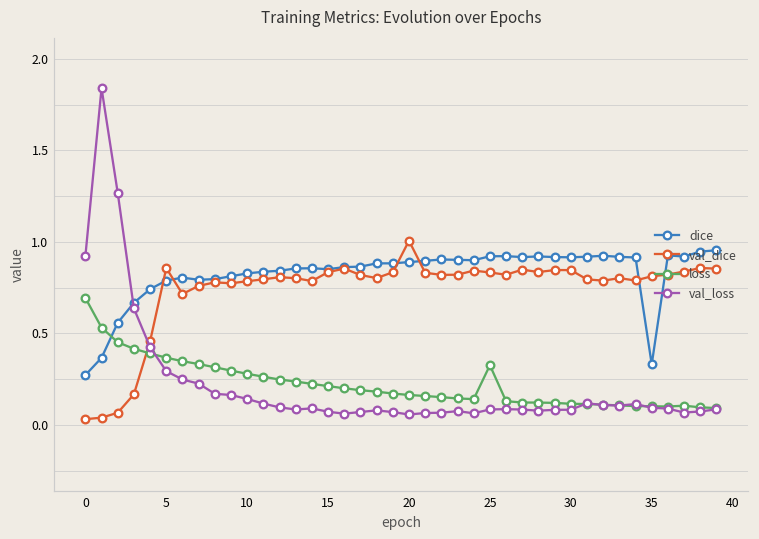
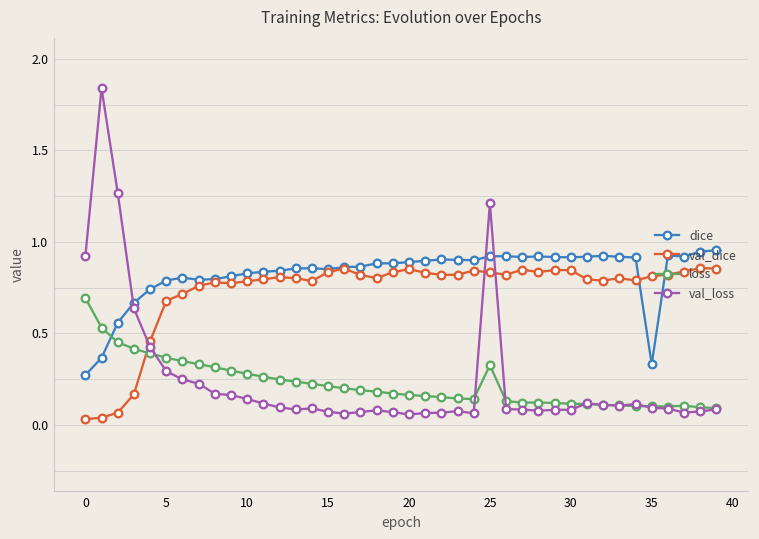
val_dice, 5: 0.86 -> 0.68
val_dice, 20: 1.01 -> 0.85
val_loss, 25: 0.08 -> 1.21
